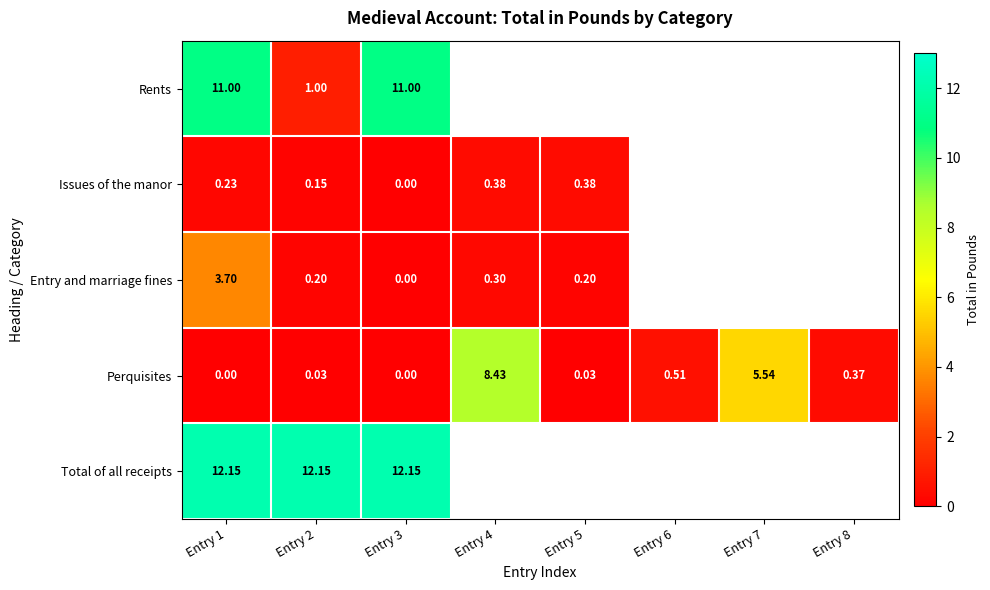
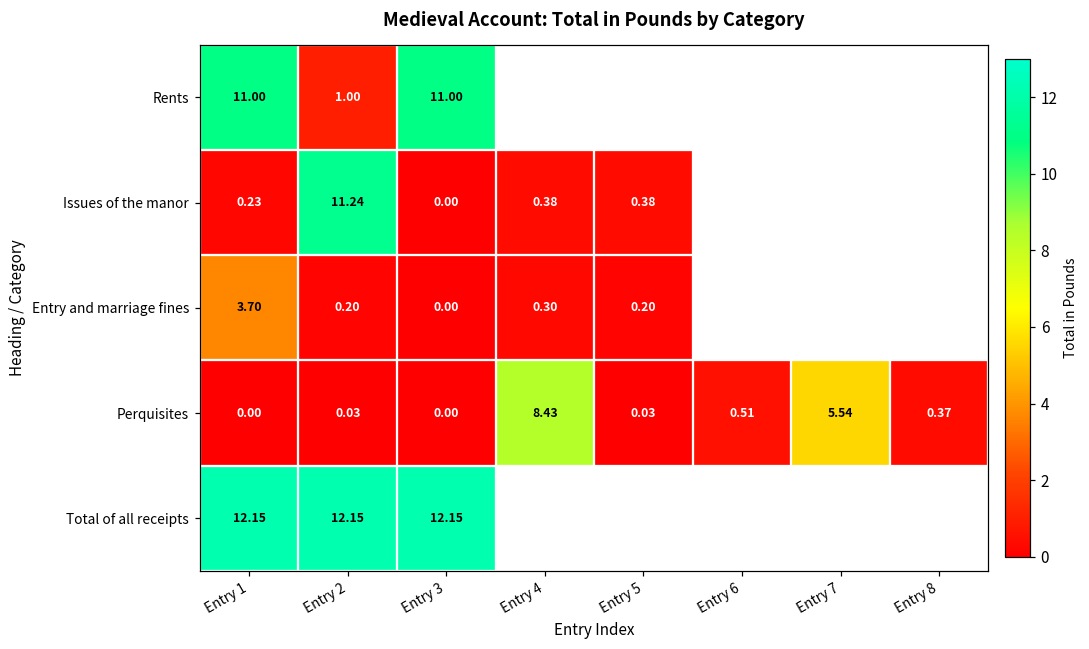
Issues of the manor, Entry 2: 0.15 -> 11.24
